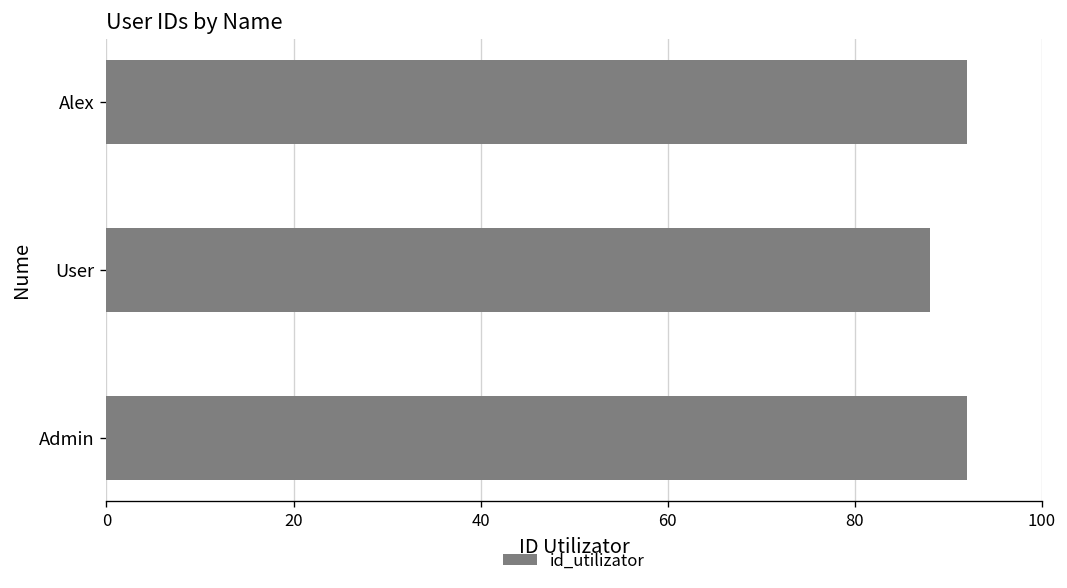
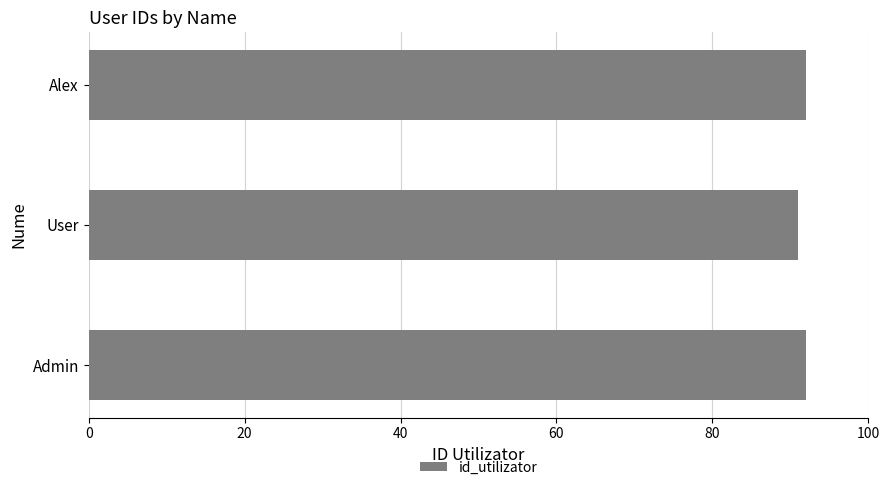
User: 88 -> 91
